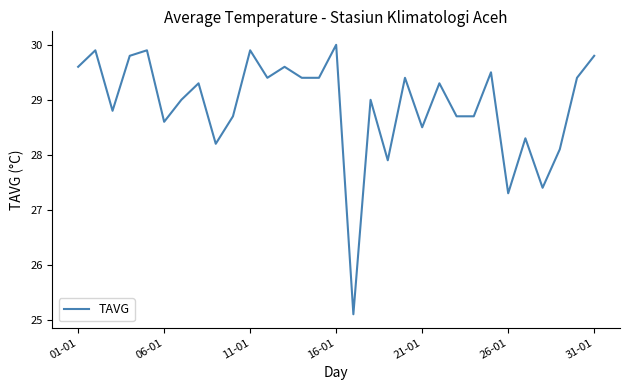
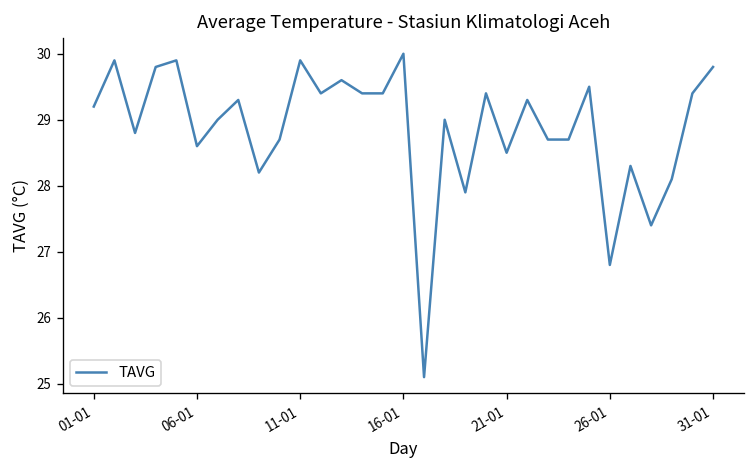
01-01: 29.6 -> 29.2
26-01: 27.3 -> 26.8
